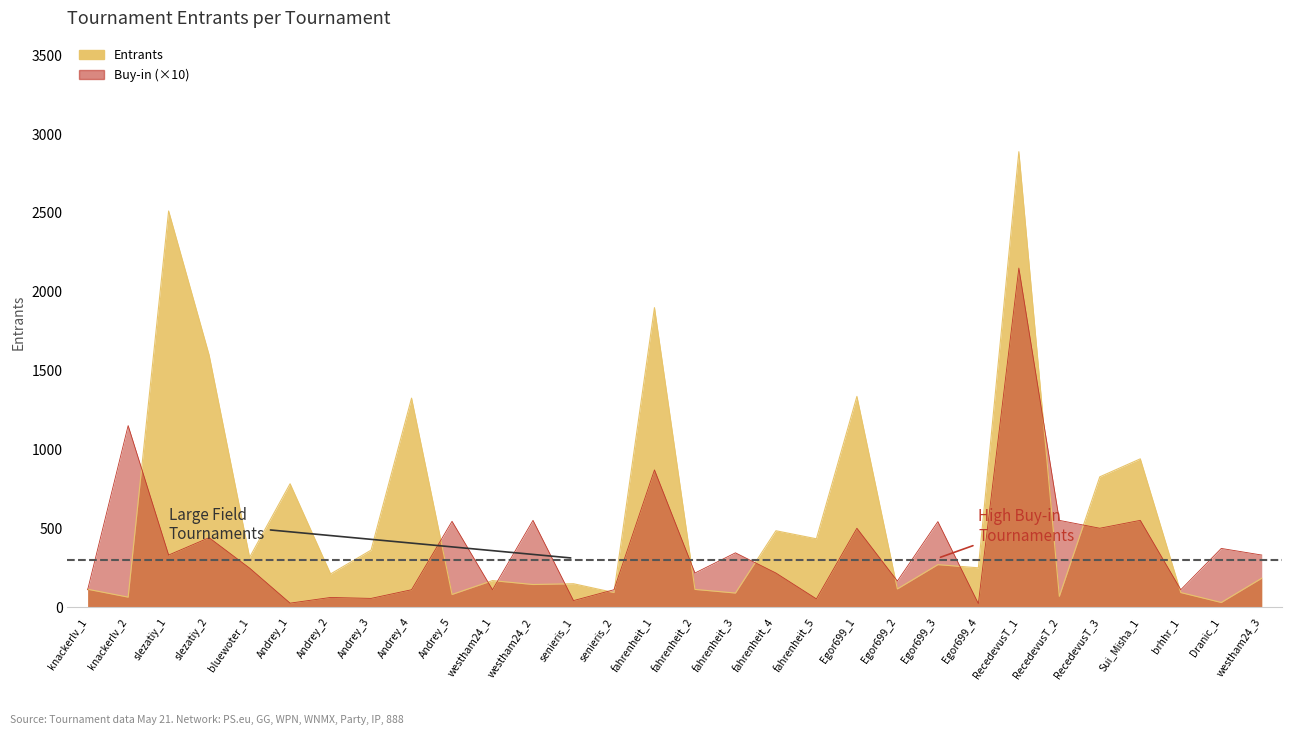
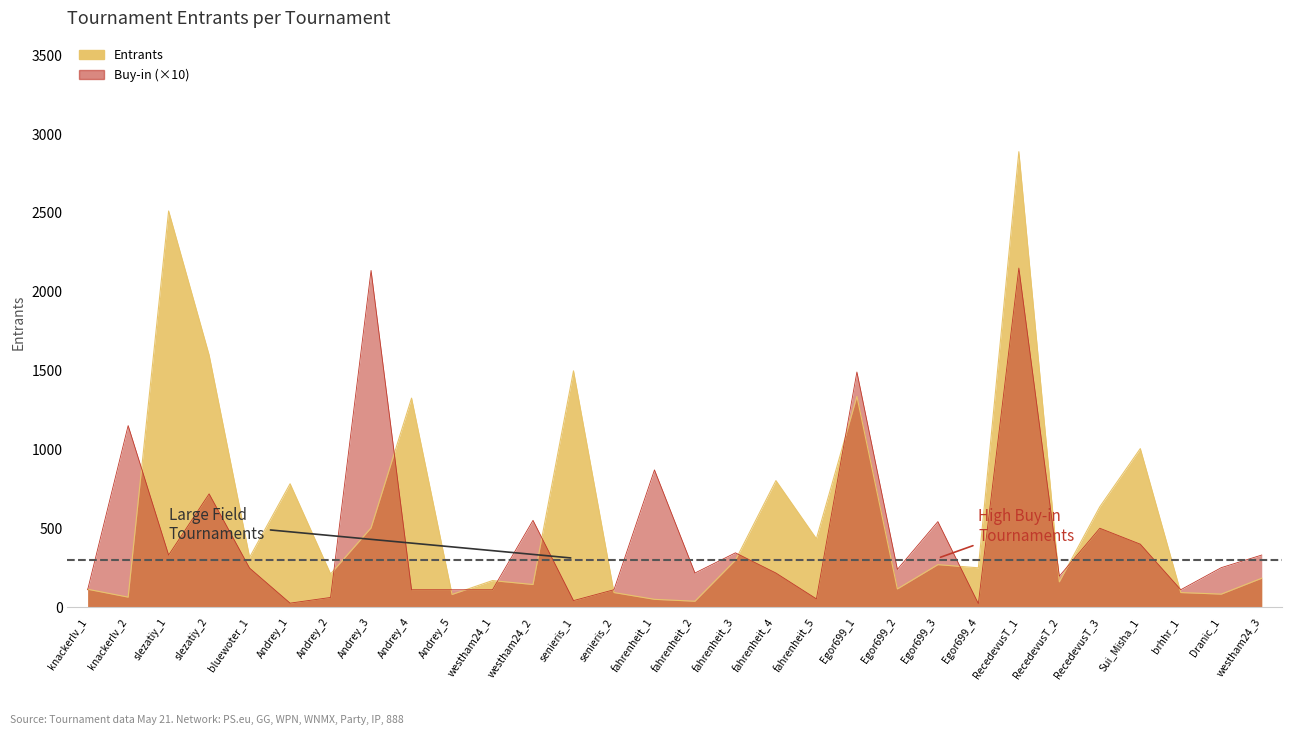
Buy-in (×10), slezatiy_2: 440 -> 720
Entrants, Andrey_3: 360 -> 500
Buy-in (×10), Andrey_3: 60 -> 2140
Buy-in (×10), Andrey_5: 540 -> 110
Entrants, senieris_1: 150 -> 1500
Entrants, fahrenheit_1: 1900 -> 50
Entrants, fahrenheit_2: 110 -> 40
Entrants, fahrenheit_3: 90 -> 300
Entrants, fahrenheit_4: 480 -> 800
Buy-in (×10), Egor699_1: 500 -> 1490
Buy-in (×10), Egor699_2: 170 -> 240
Entrants, RecedevusT_2: 70 -> 160
Buy-in (×10), RecedevusT_2: 550 -> 200
Entrants, RecedevusT_3: 830 -> 640
Entrants, Sui_Misha_1: 940 -> 1010
Buy-in (×10), Sui_Misha_1: 550 -> 400
Entrants, Dranic_1: 30 -> 80
Buy-in (×10), Dranic_1: 370 -> 250
